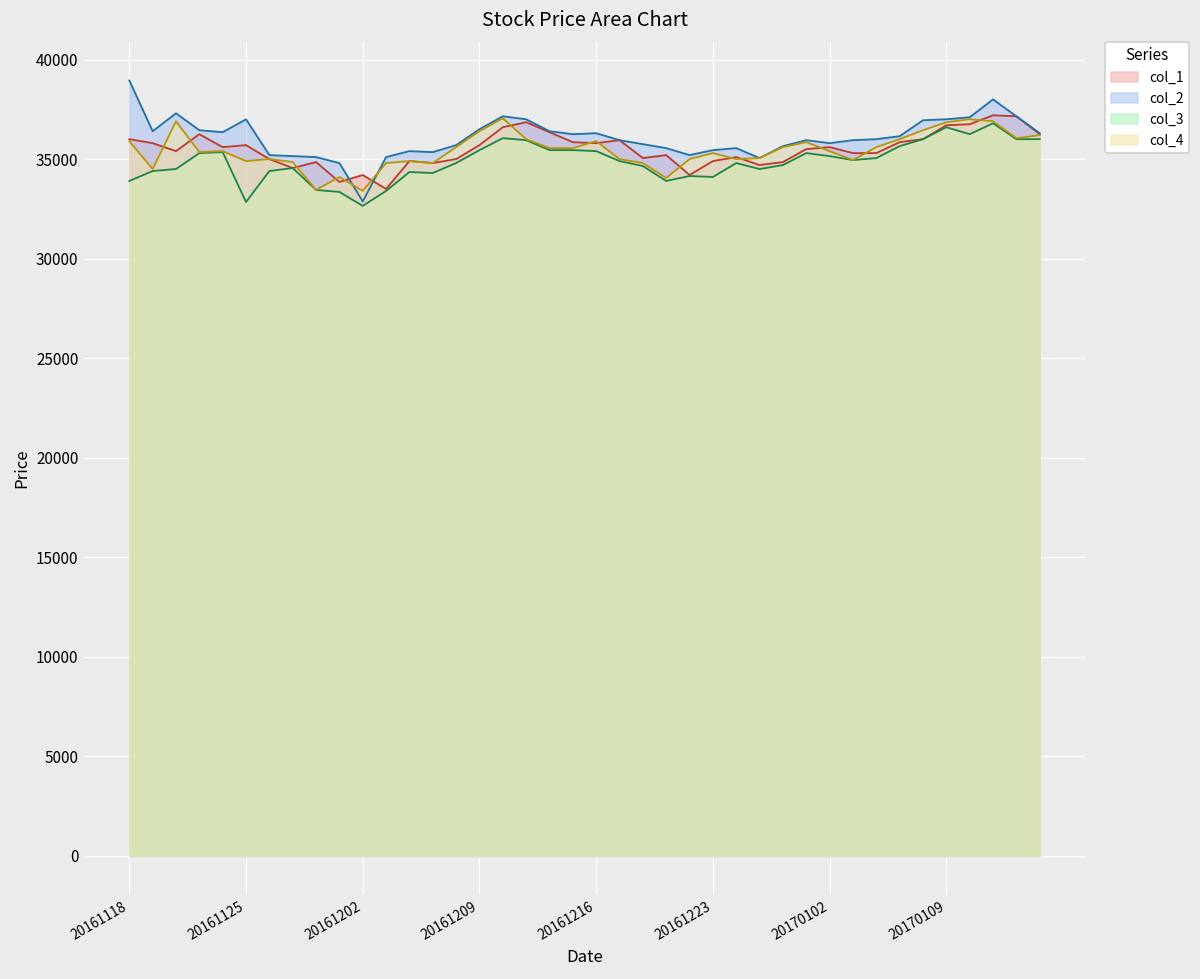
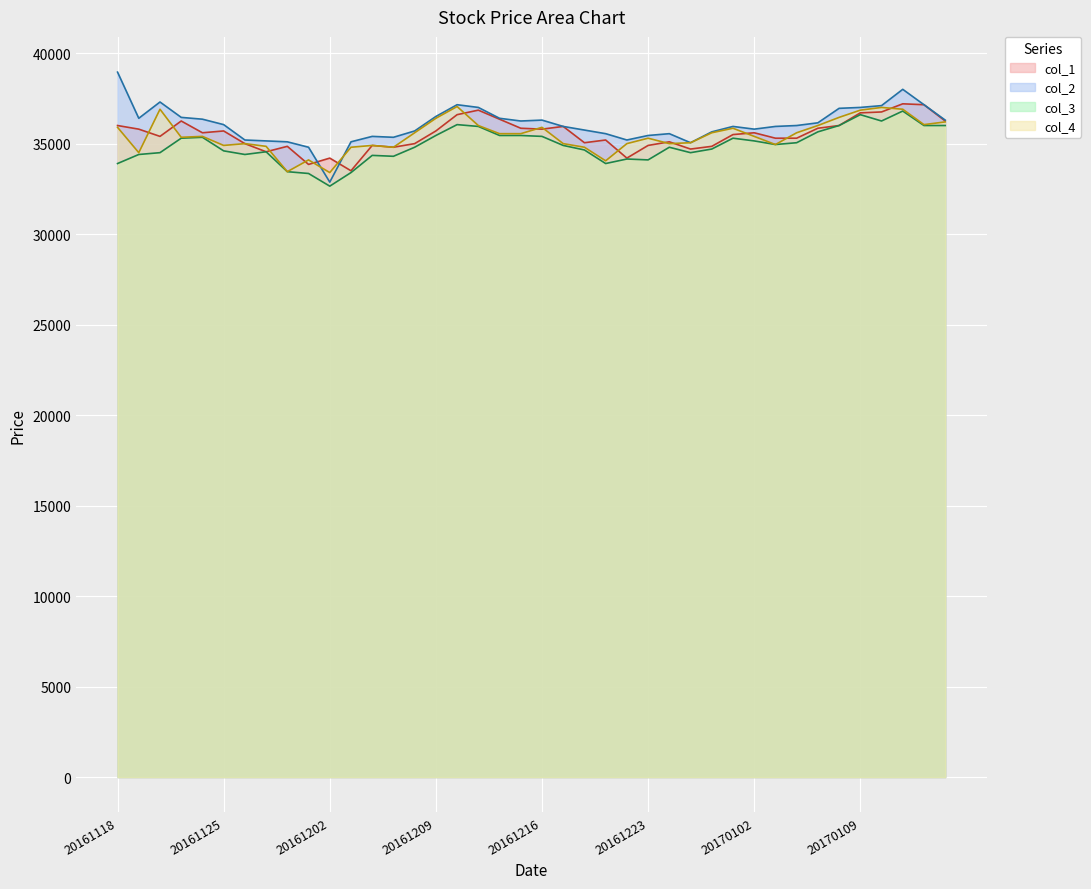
col_2, 20161125: 37000 -> 36100
col_3, 20161125: 32800 -> 34600
